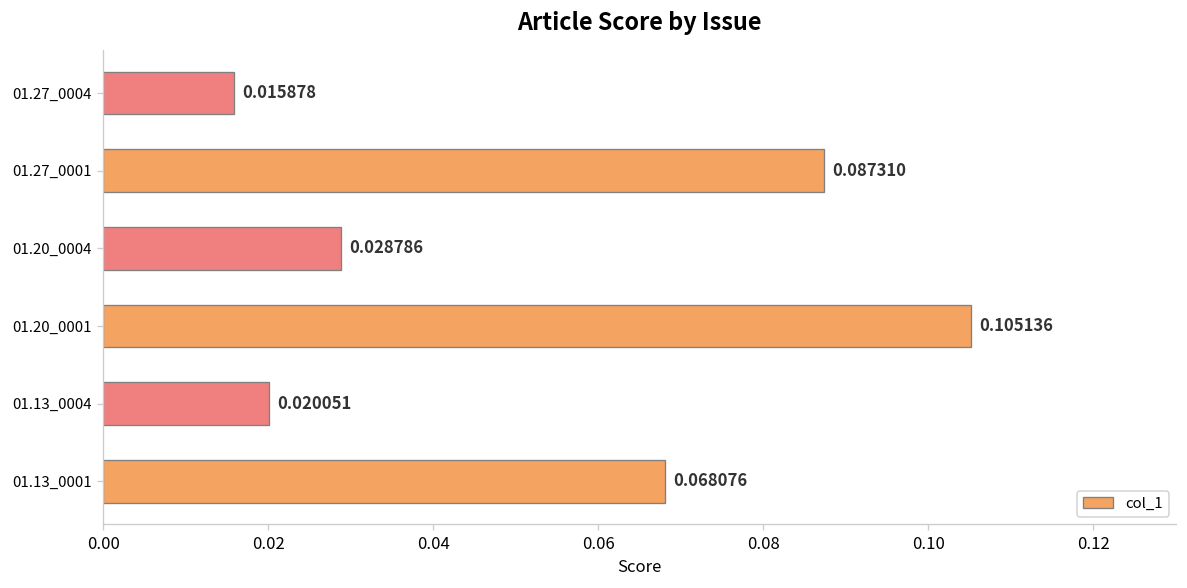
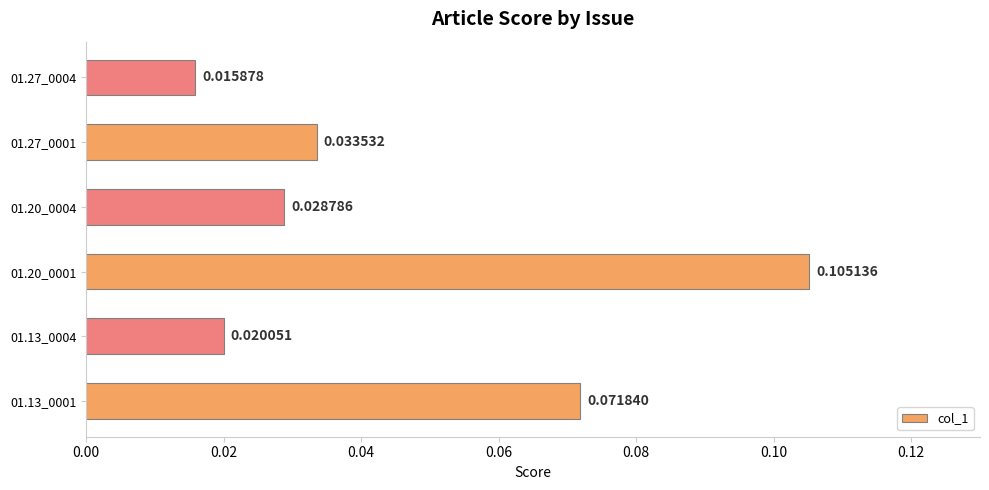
01.27_0001: 0.087310 -> 0.033532
01.13_0001: 0.068076 -> 0.071840
